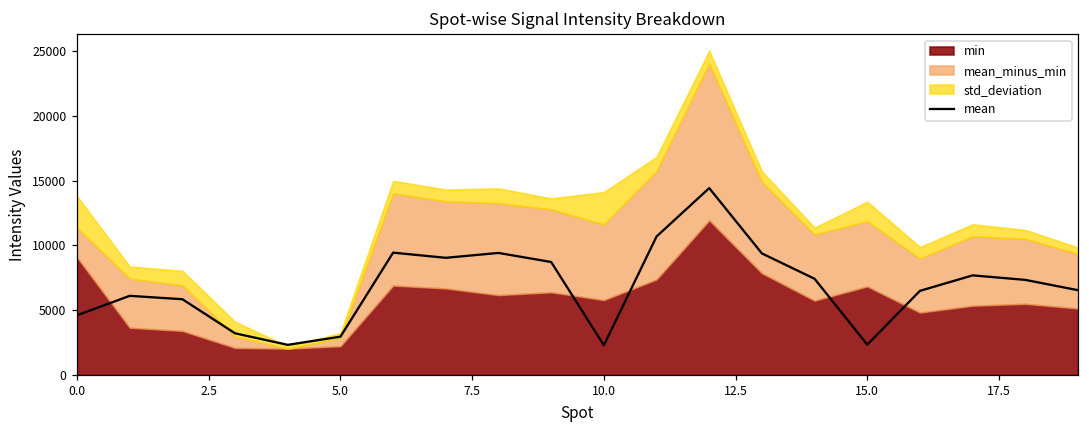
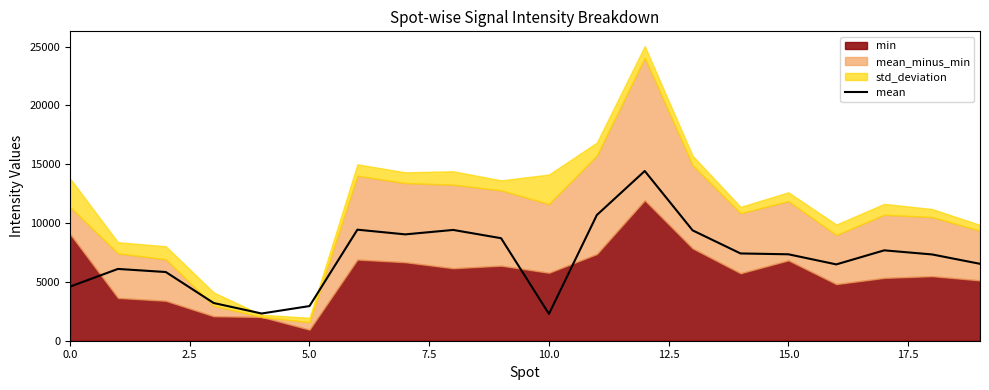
min, 5.0: 2200 -> 900
mean, 15.0: 2300 -> 7300
std_deviation, 15.0: 1500 -> 800
